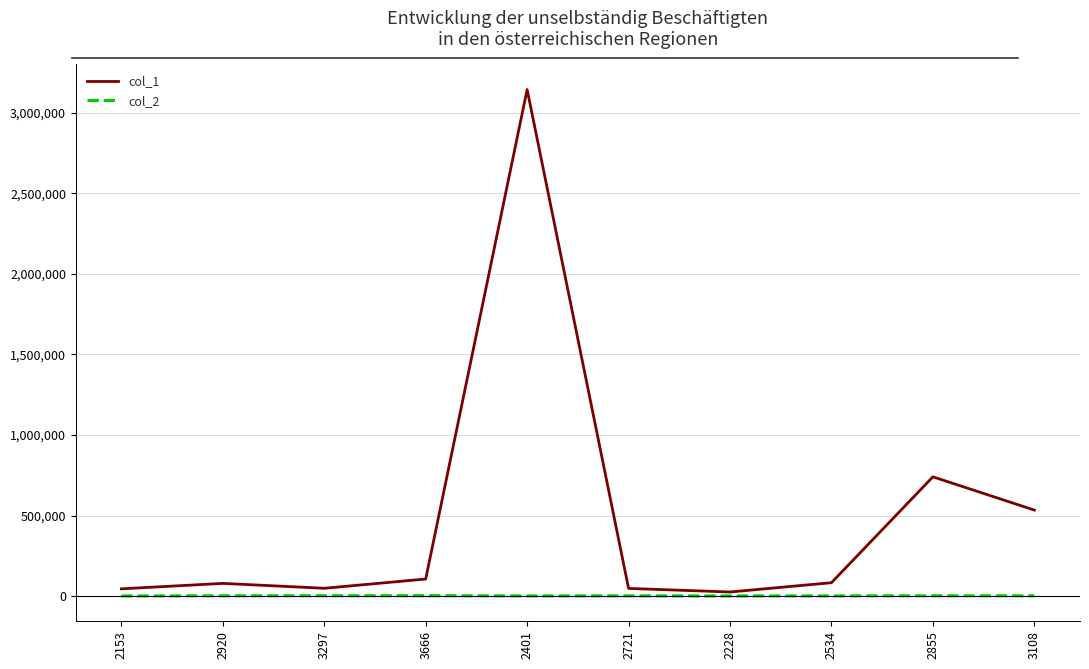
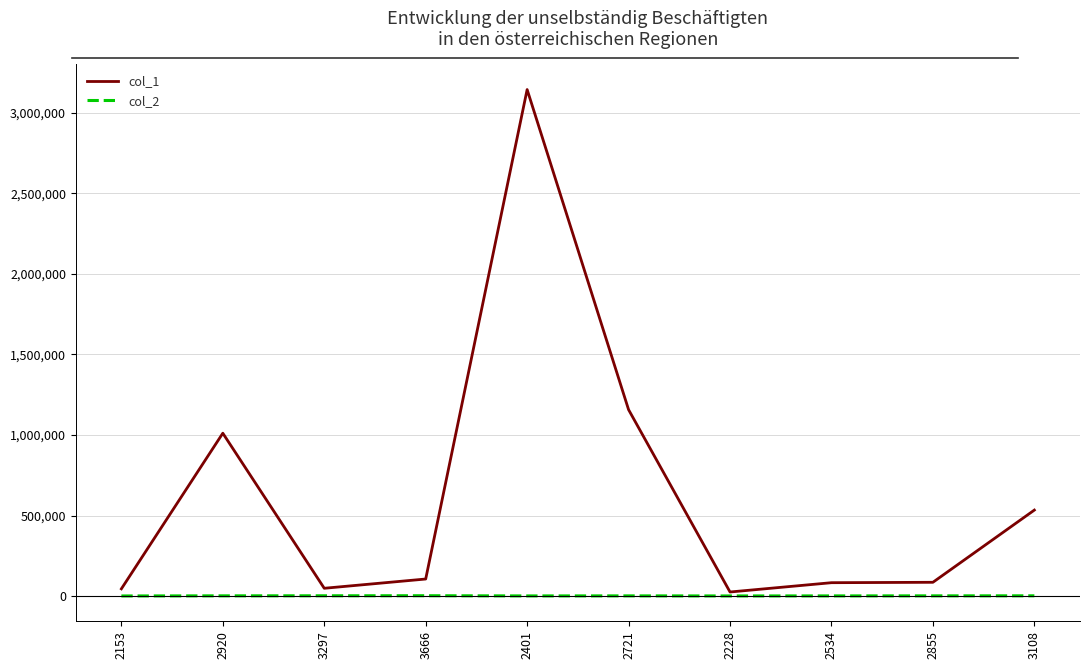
col_1, 2920: 80,000 -> 1,010,000
col_1, 2721: 50,000 -> 1,160,000
col_1, 2855: 740,000 -> 90,000
